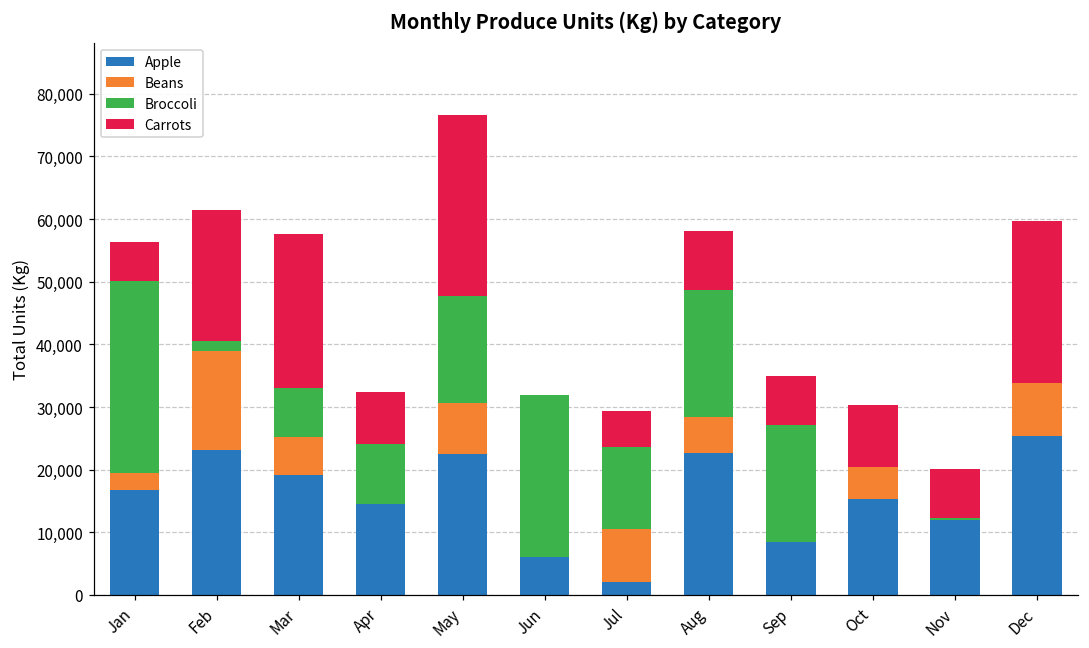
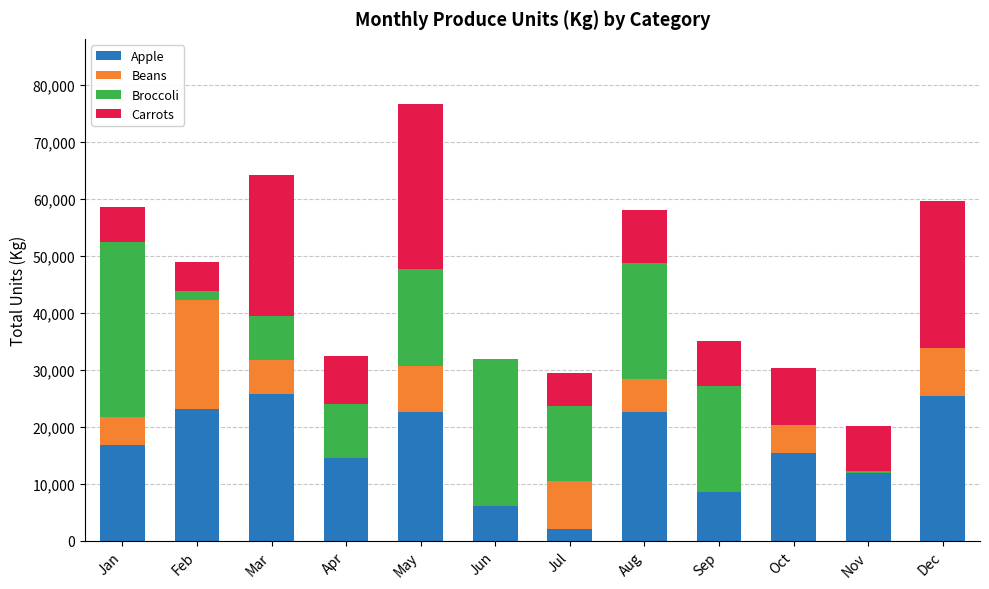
Beans, Jan: 3,000 -> 5,000
Beans, Feb: 16,000 -> 19,000
Carrots, Feb: 21,000 -> 5,000
Apple, Mar: 19,000 -> 26,000
